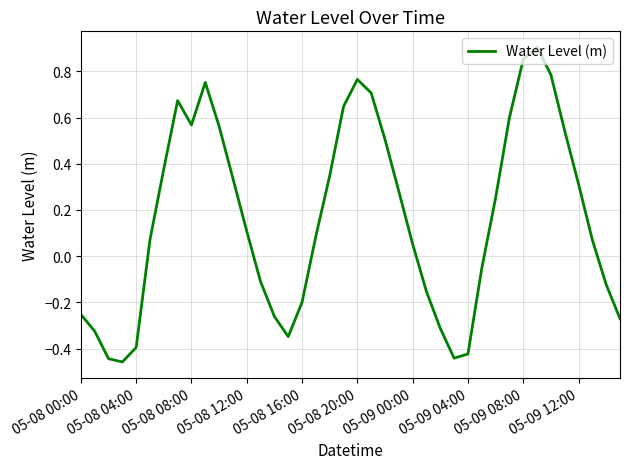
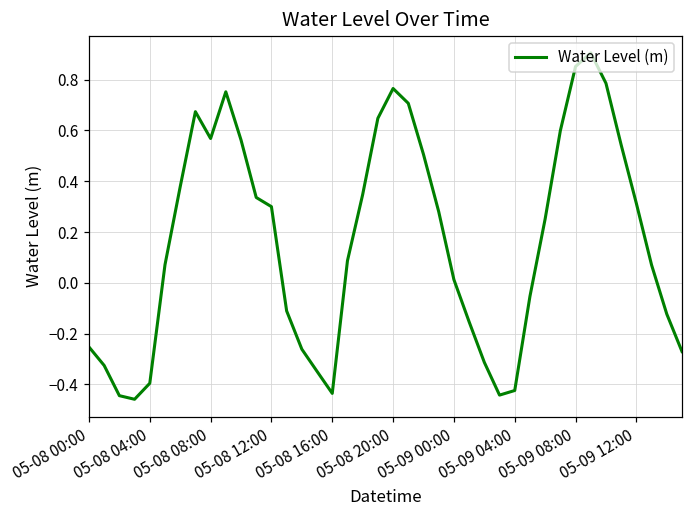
05-08 12:00: 0.11 -> 0.30
05-08 16:00: -0.20 -> -0.44
05-09 00:00: 0.05 -> 0.01
